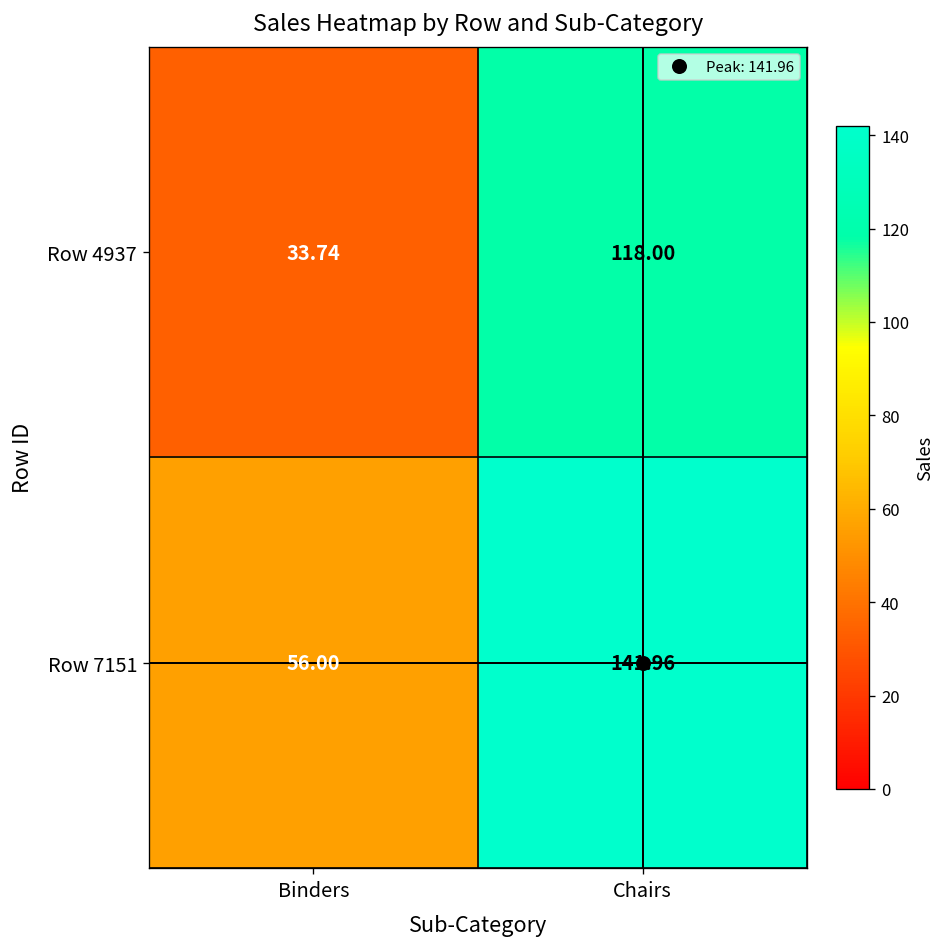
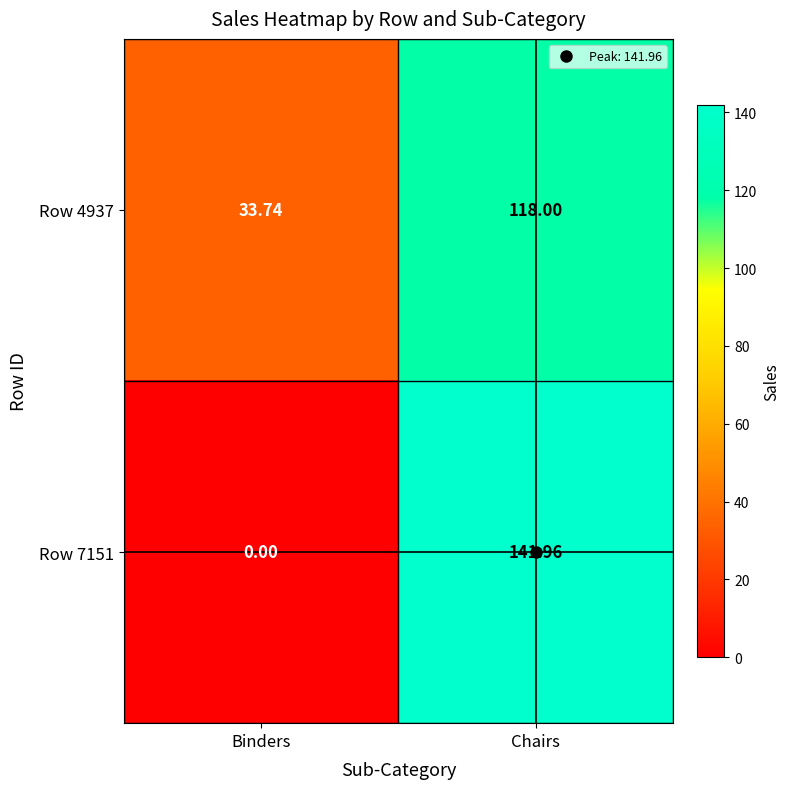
Row 7151, Binders: 56.00 -> 0.00
